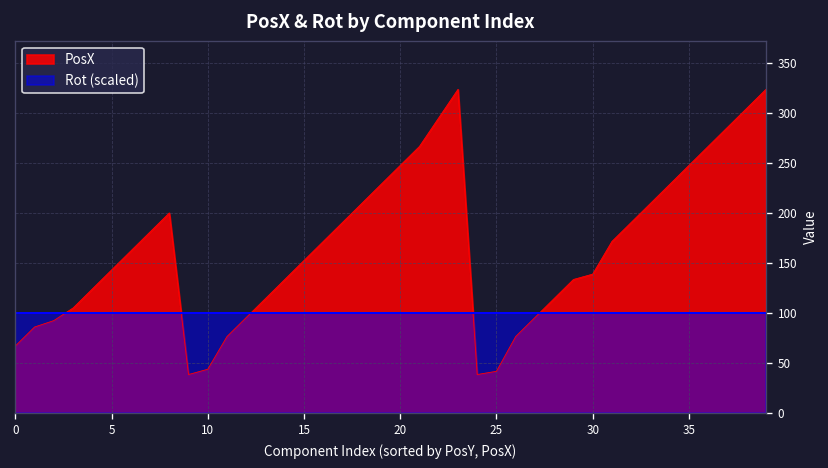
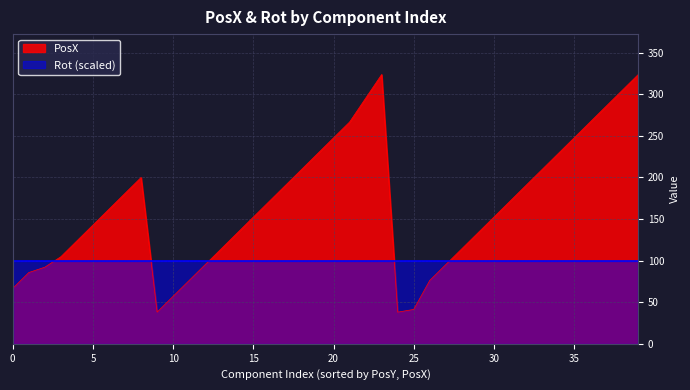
PosX, 10: 40 -> 60
PosX, 30: 140 -> 150
